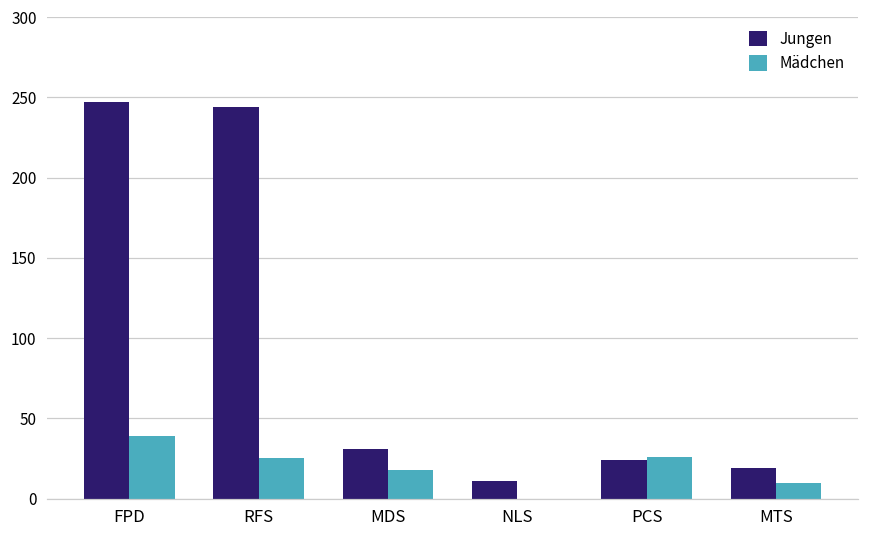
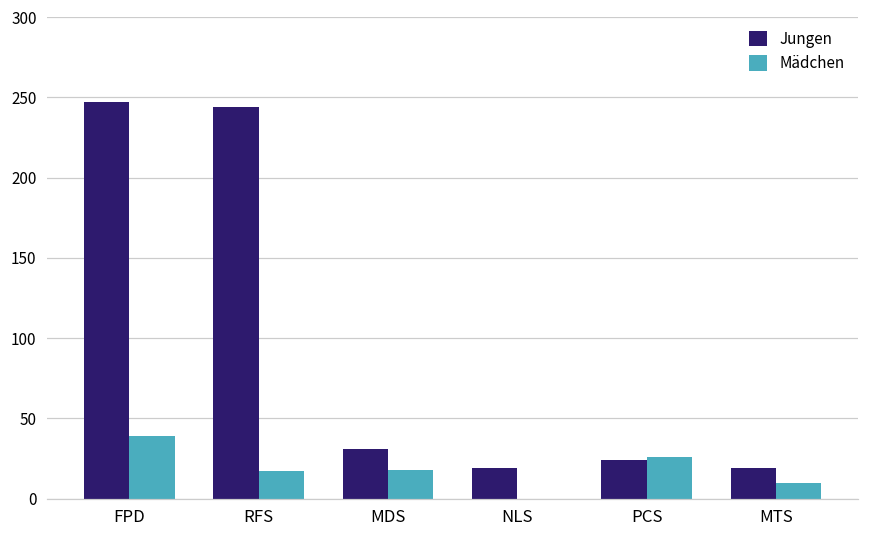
Mädchen, RFS: 25 -> 17
Jungen, NLS: 11 -> 19
